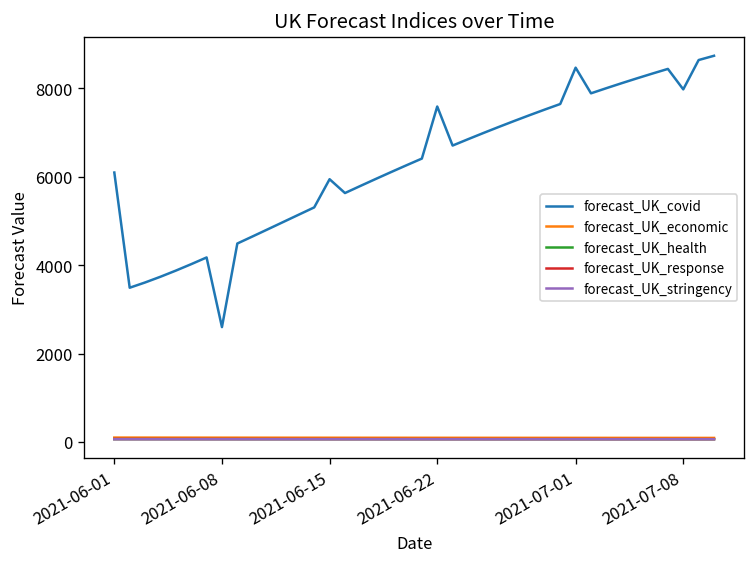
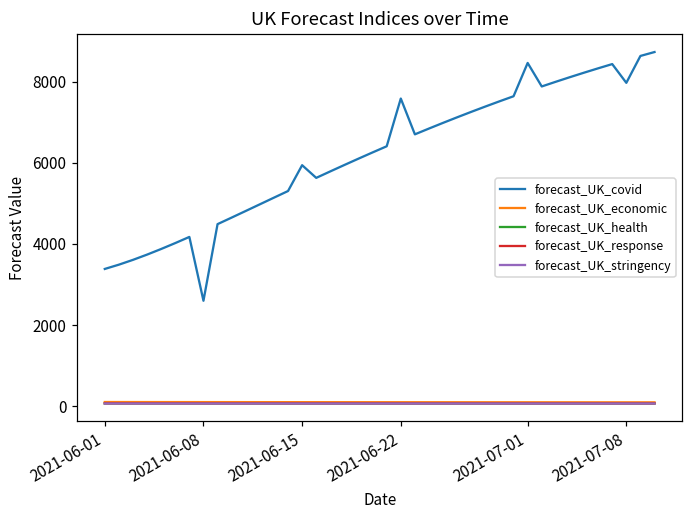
forecast_UK_covid, 2021-06-01: 6100 -> 3400
